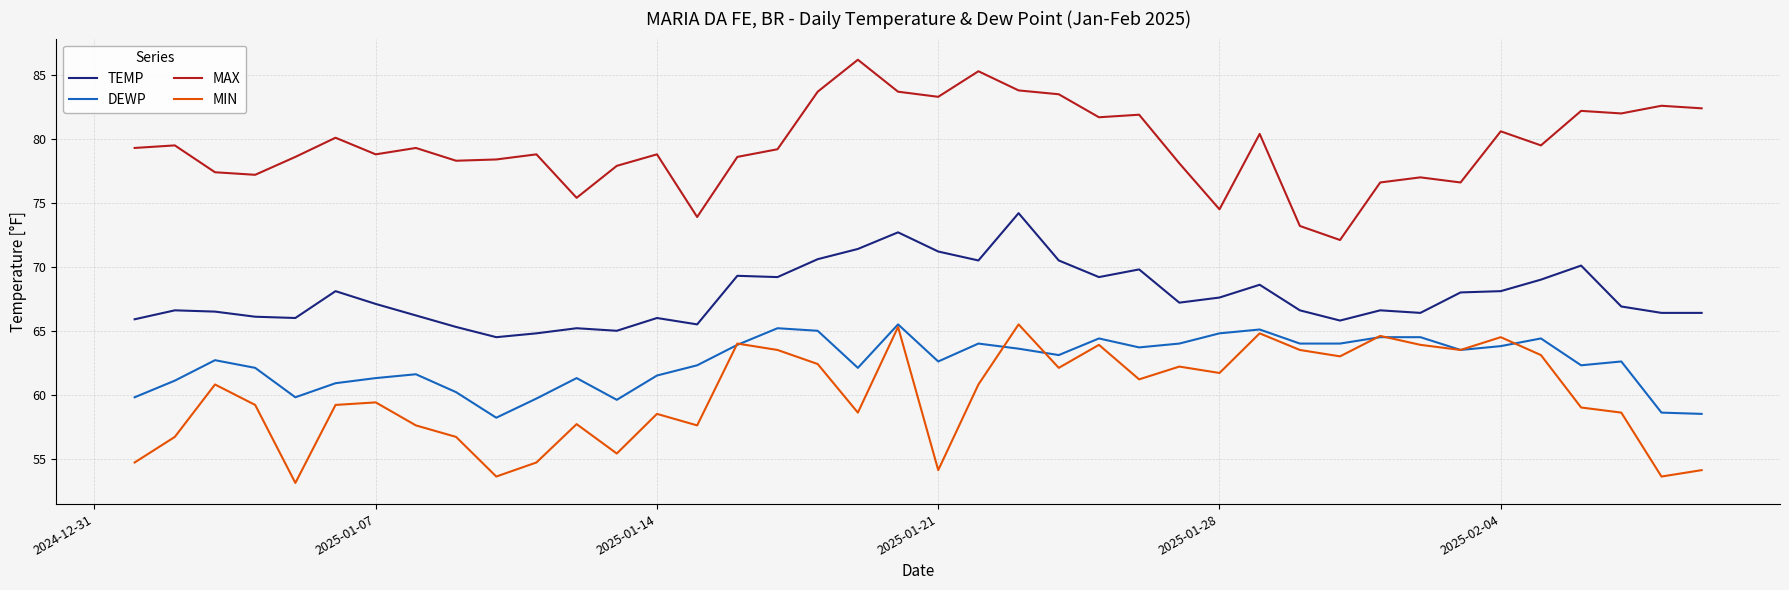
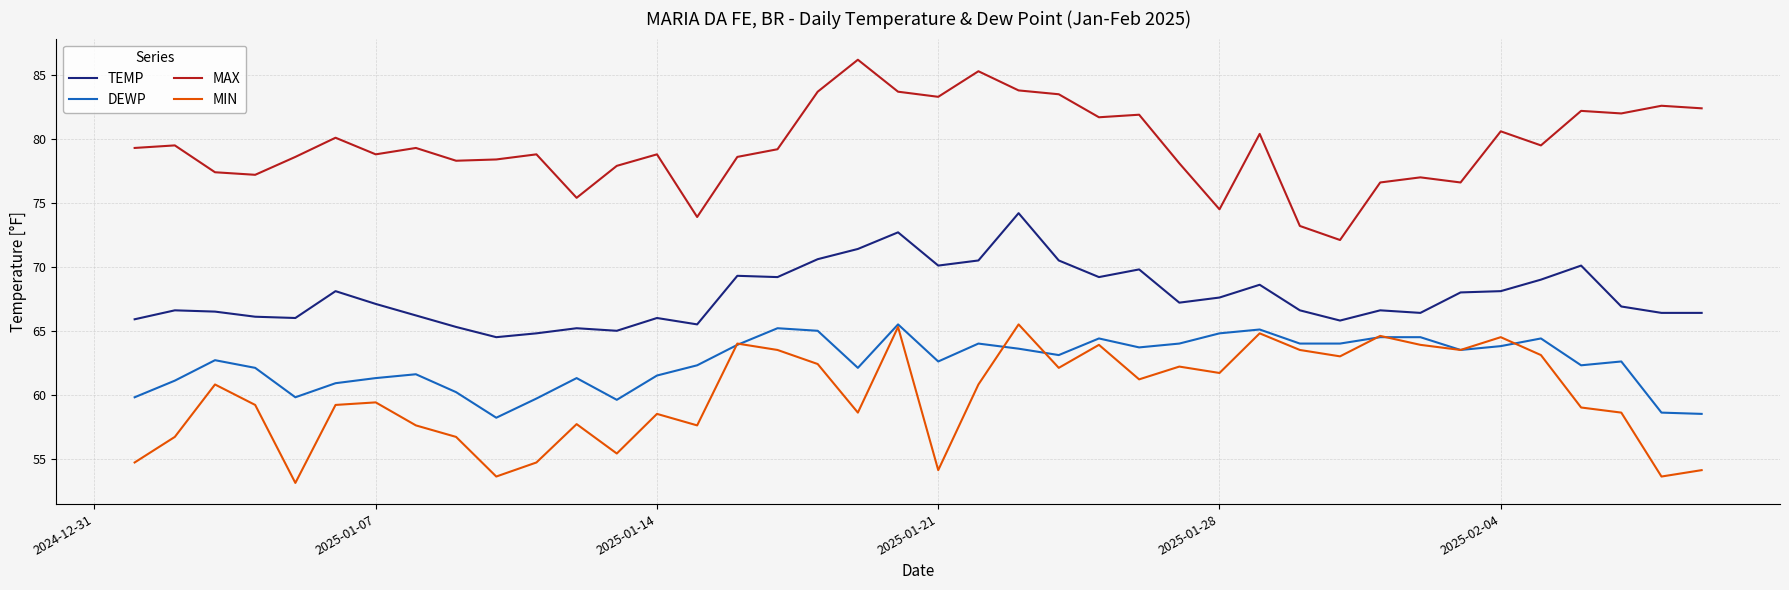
TEMP, 2025-01-21: 71.2 -> 70.1
